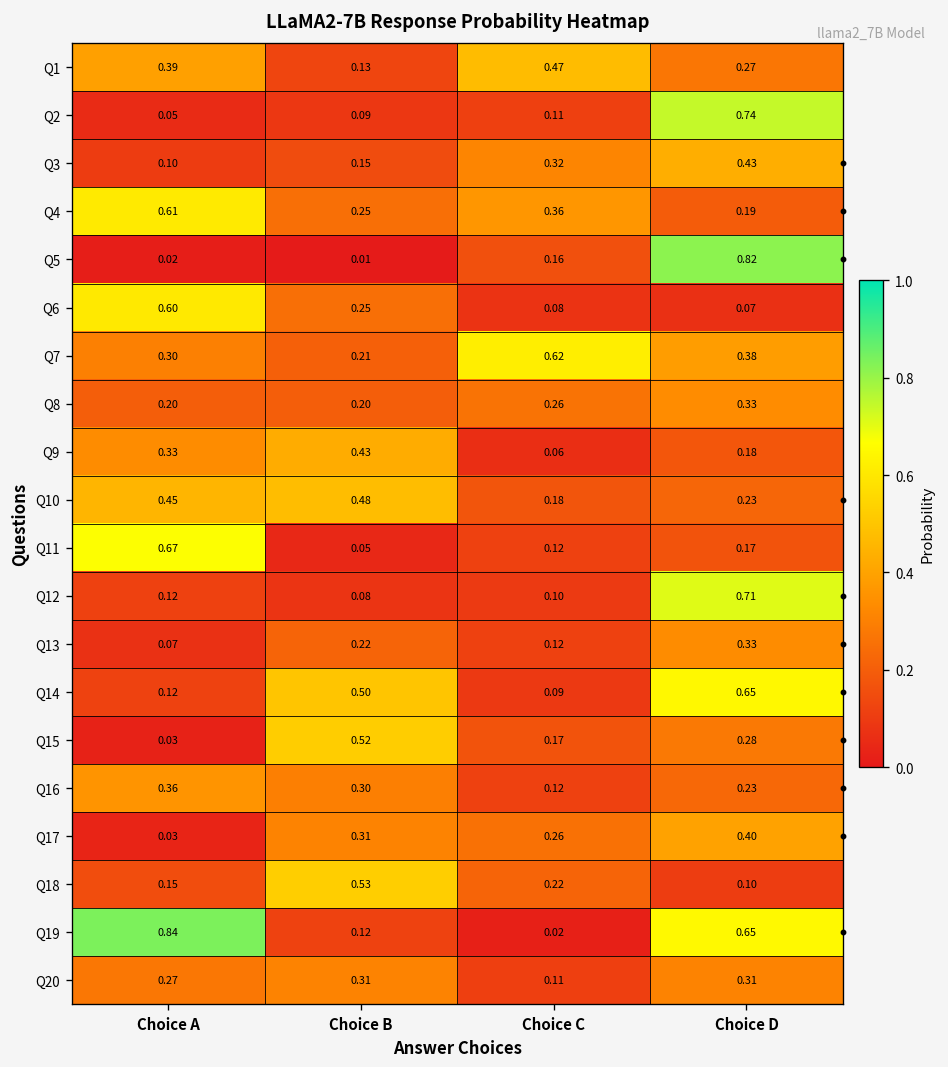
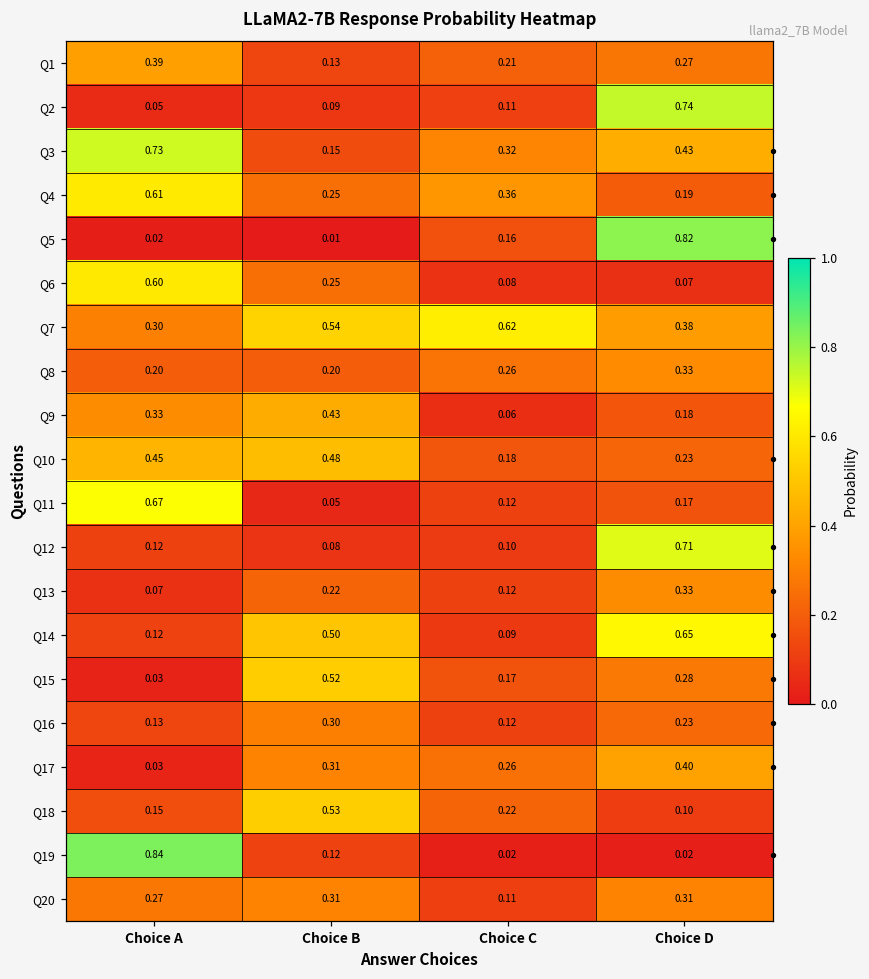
Q1, Choice C: 0.47 -> 0.21
Q3, Choice A: 0.10 -> 0.73
Q7, Choice B: 0.21 -> 0.54
Q16, Choice A: 0.36 -> 0.13
Q19, Choice D: 0.65 -> 0.02
